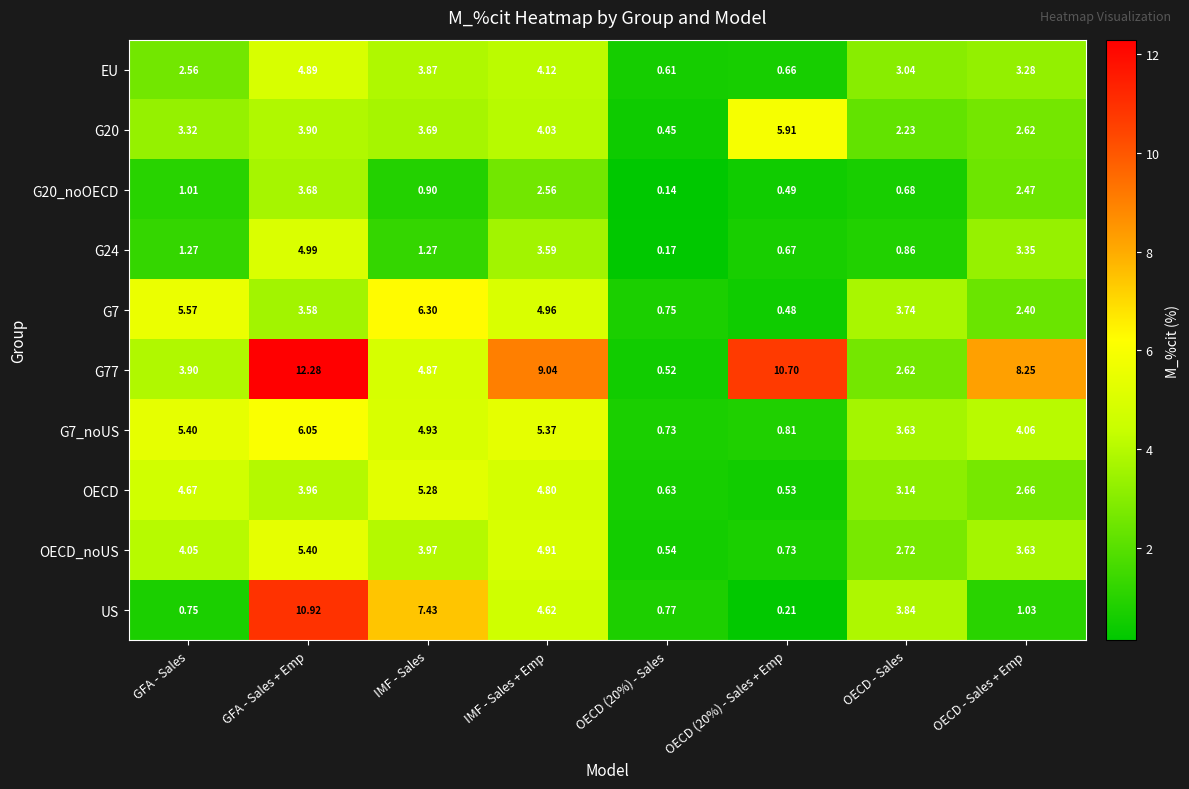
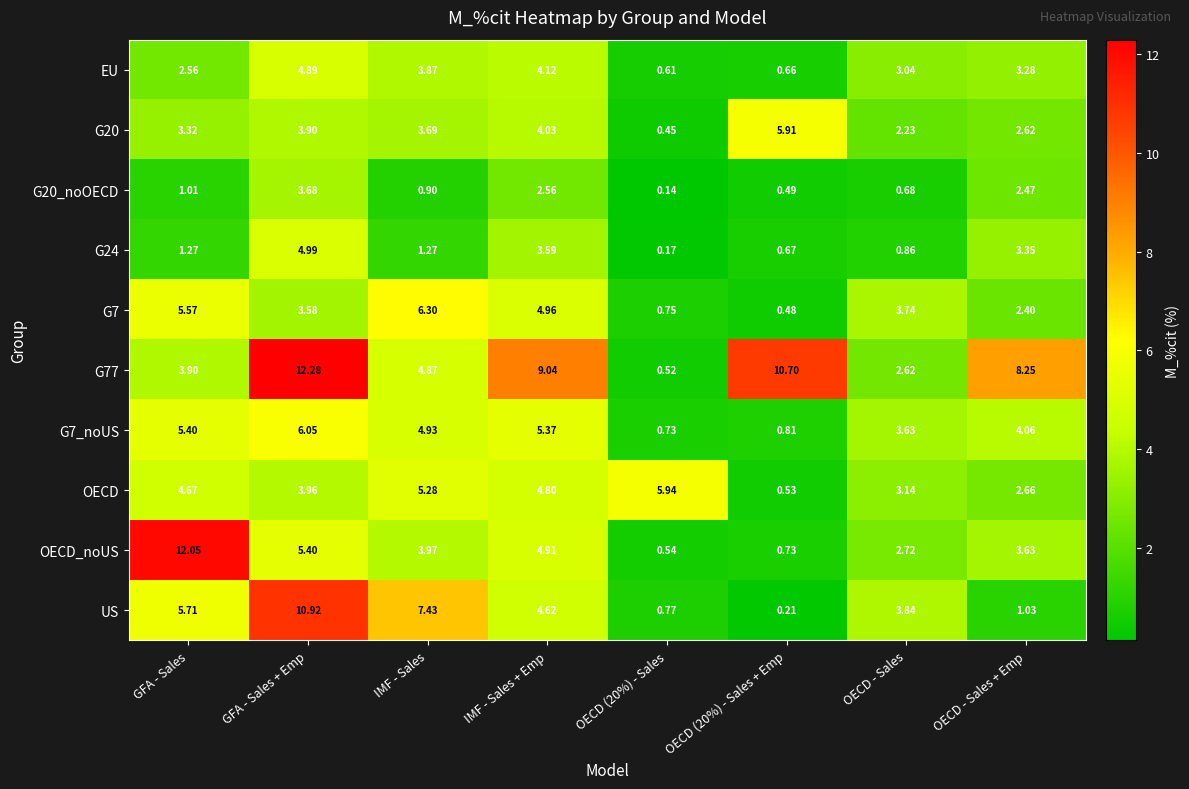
OECD, OECD (20%) - Sales: 0.63 -> 5.94
OECD_noUS, GFA - Sales: 4.05 -> 12.05
US, GFA - Sales: 0.75 -> 5.71
